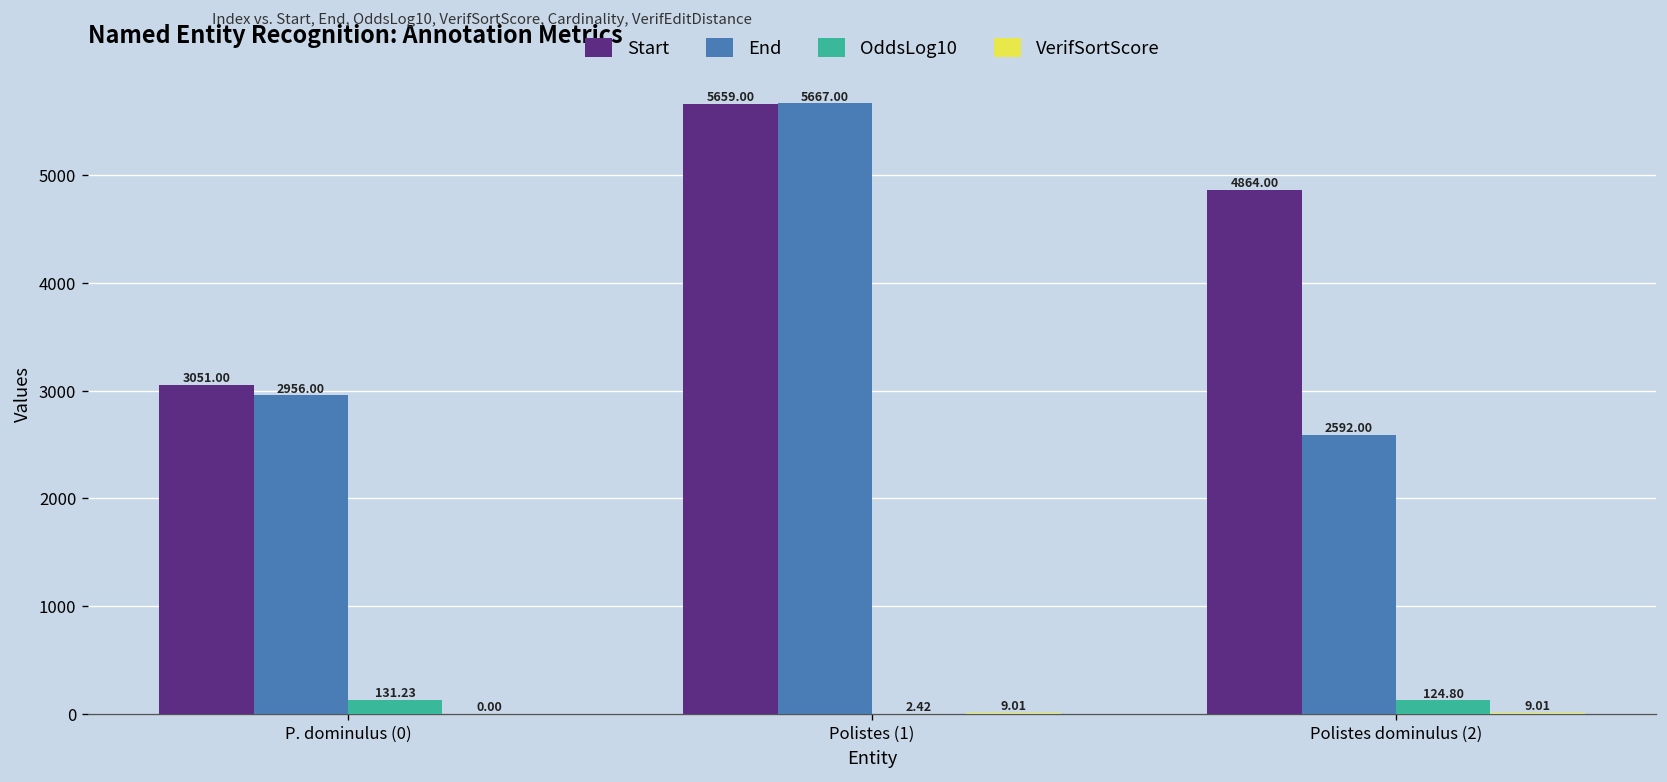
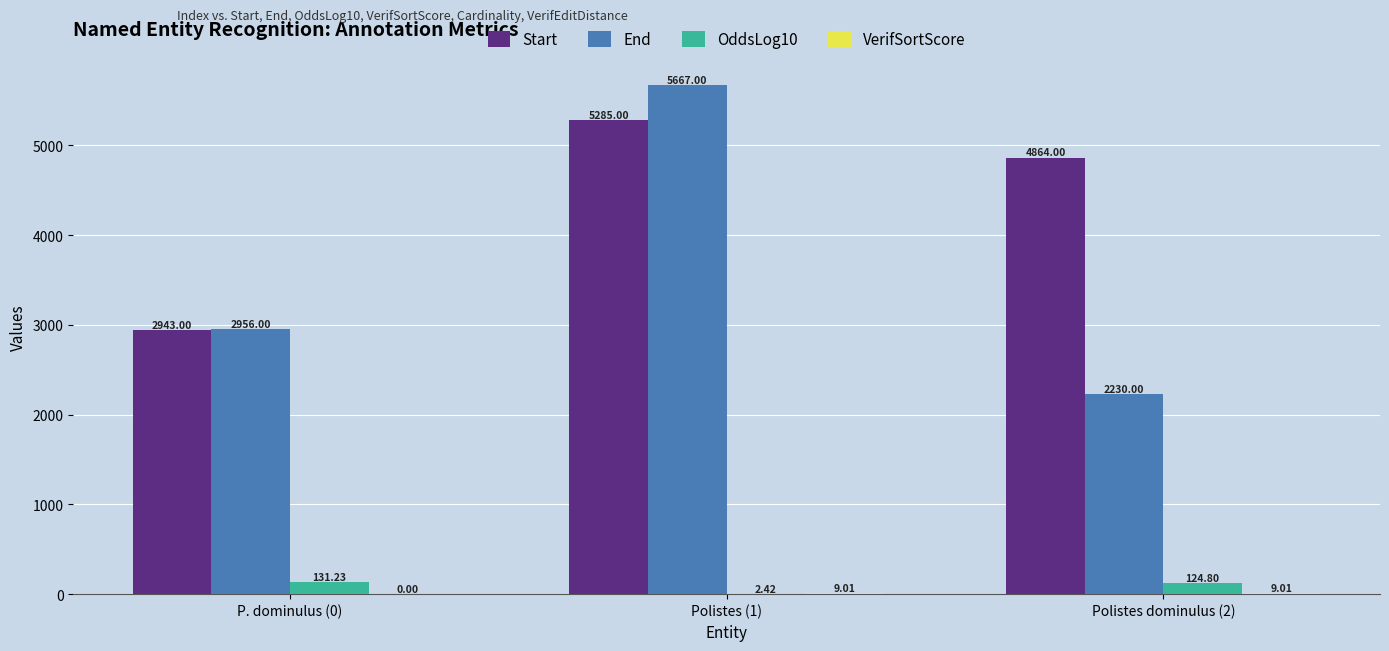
Start, P. dominulus (0): 3051.00 -> 2943.00
Start, Polistes (1): 5659.00 -> 5285.00
End, Polistes dominulus (2): 2592.00 -> 2230.00
